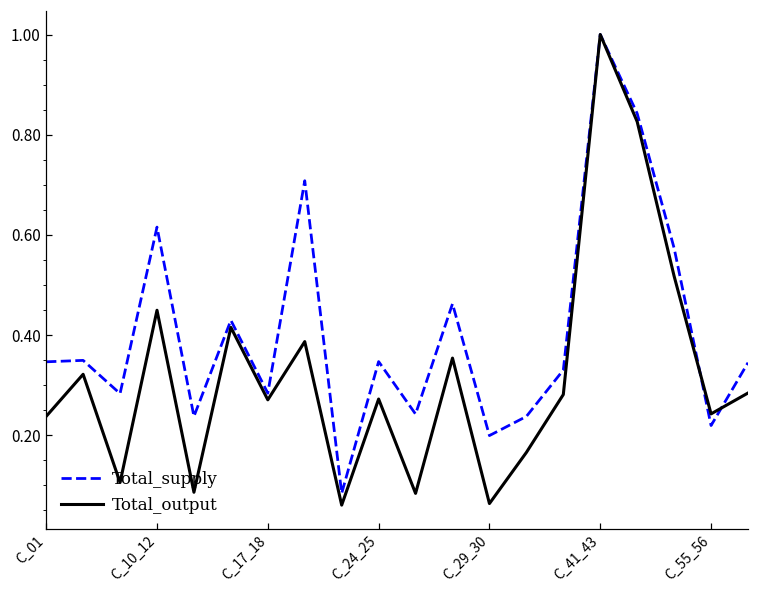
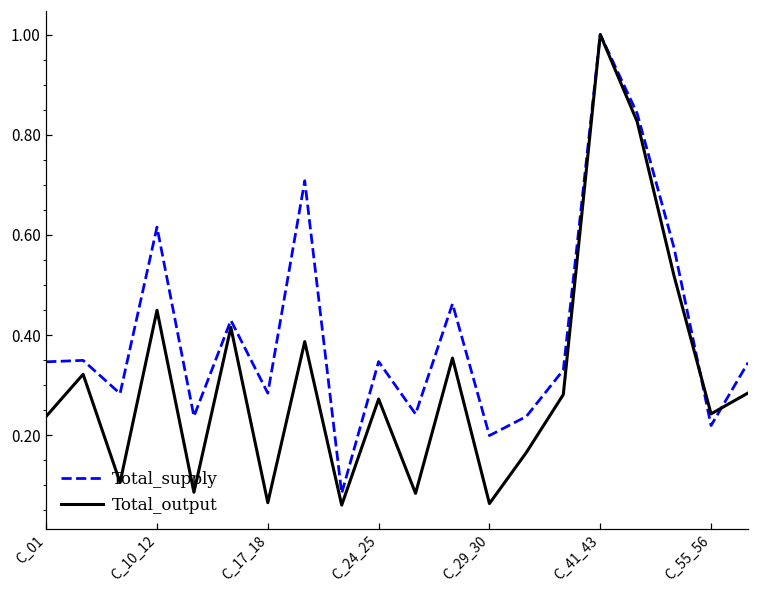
Total_output, C_17_18: 0.27 -> 0.07
